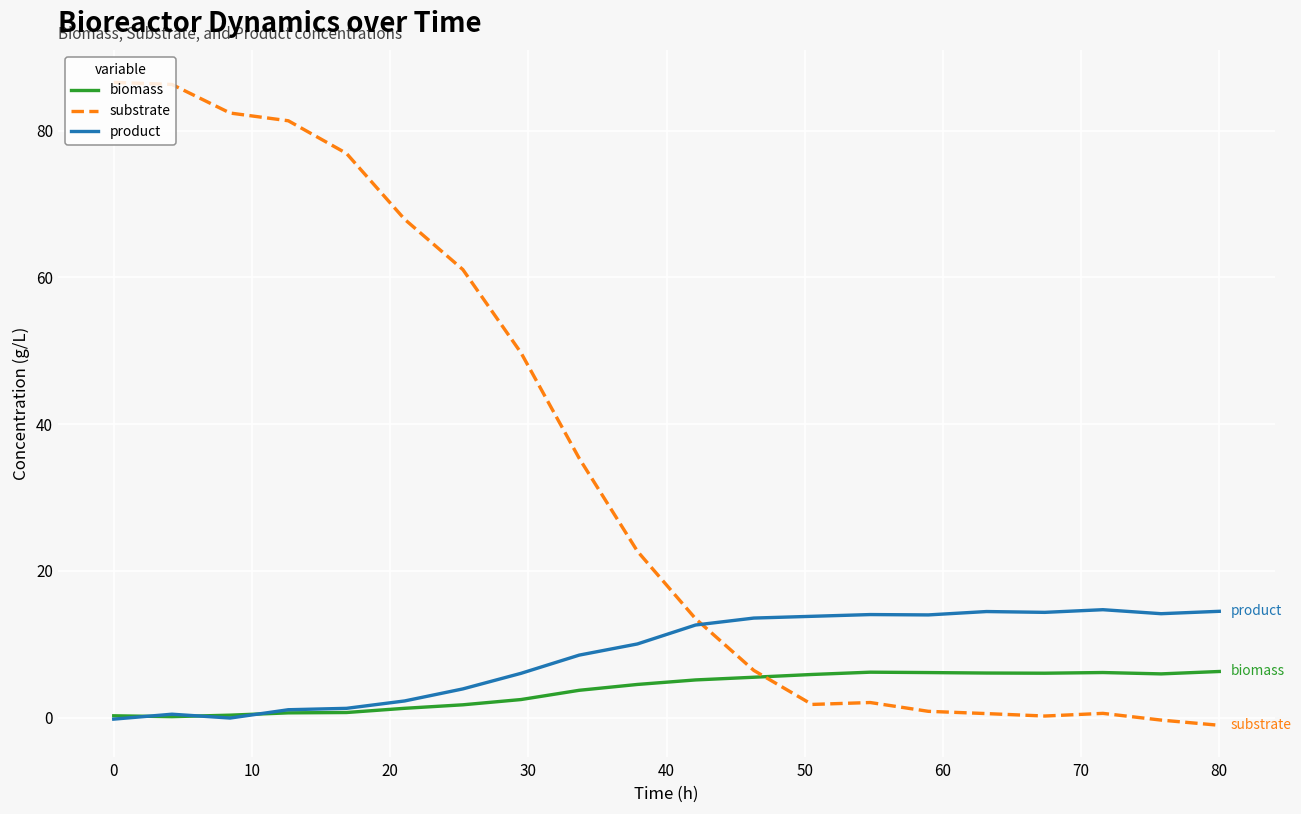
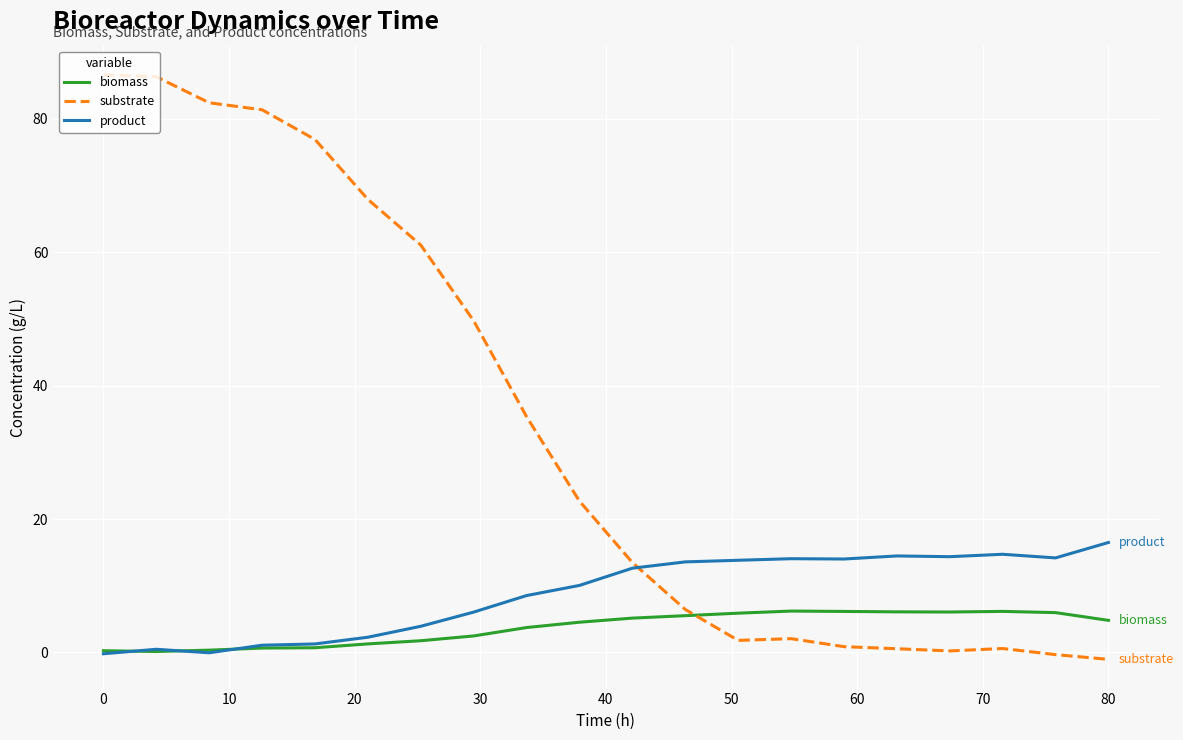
biomass, 80: 6 -> 5
product, 80: 14 -> 16
